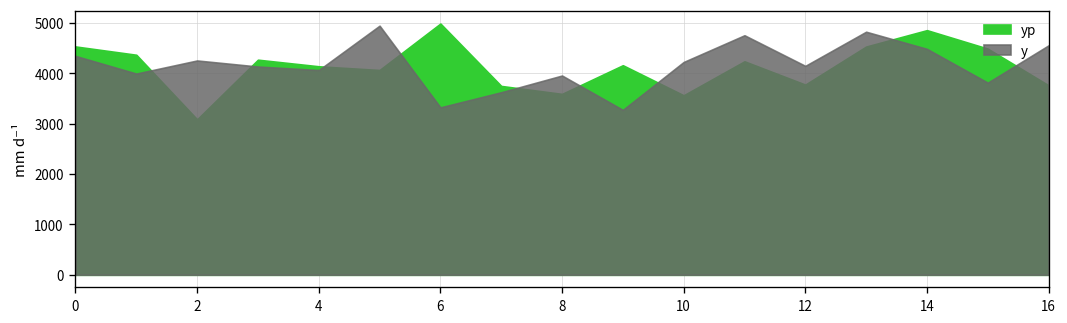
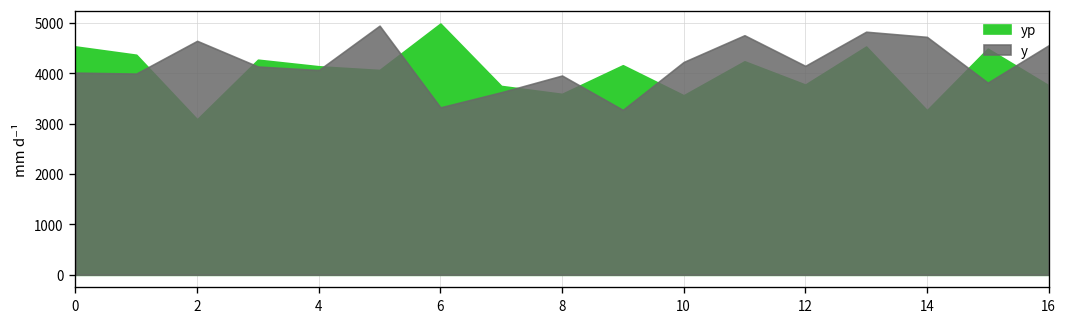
y, 0: 4300 -> 4000
y, 2: 4300 -> 4600
yp, 14: 4900 -> 3300
y, 14: 4500 -> 4700
